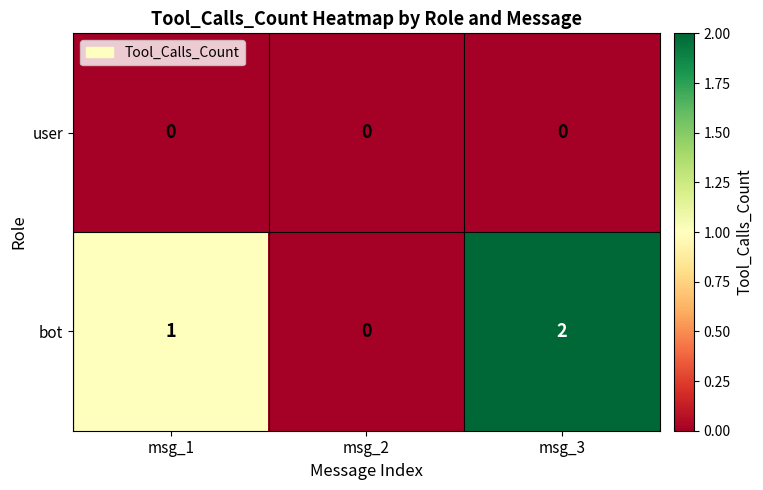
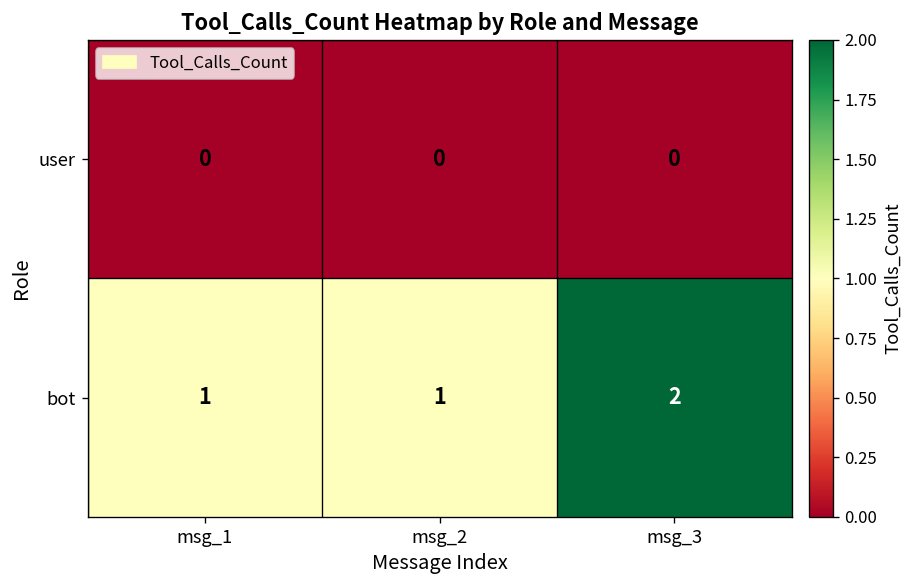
bot, msg_2: 0 -> 1
